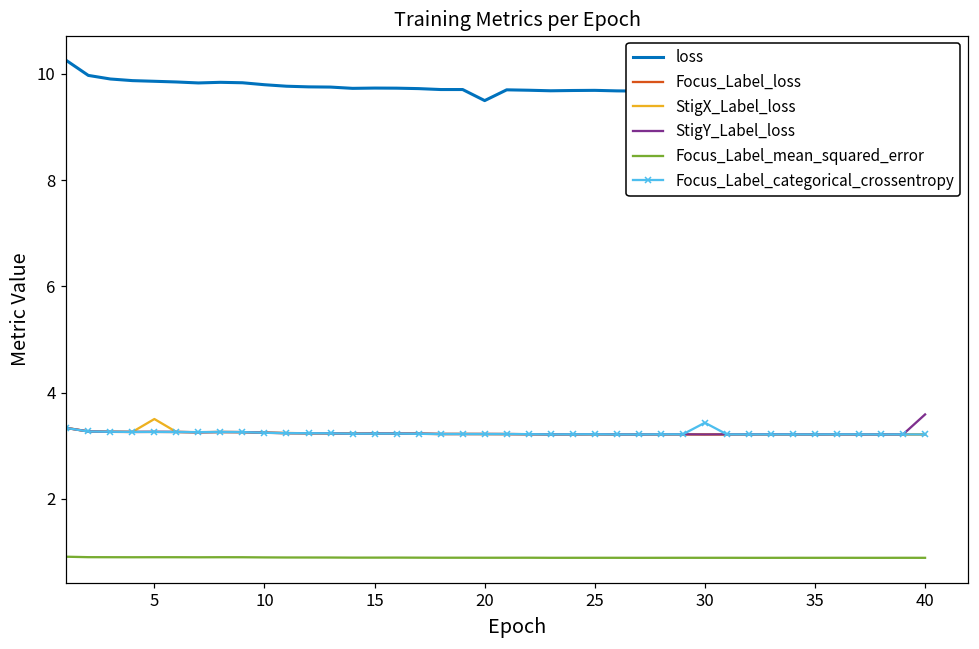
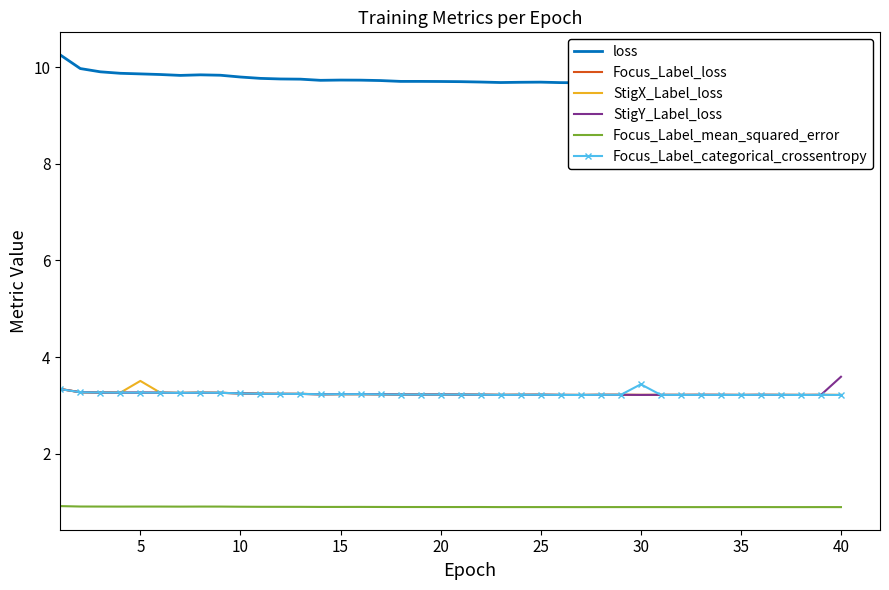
loss, 20: 9.5 -> 9.7
